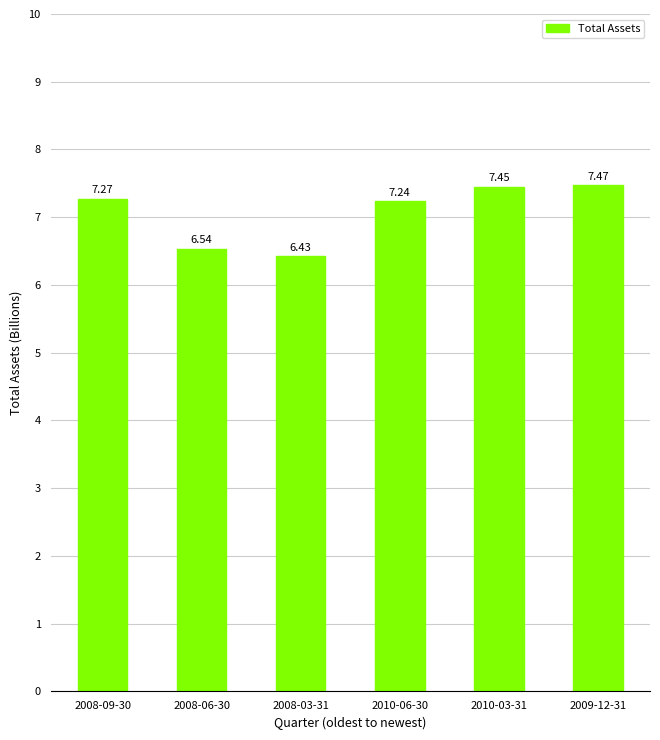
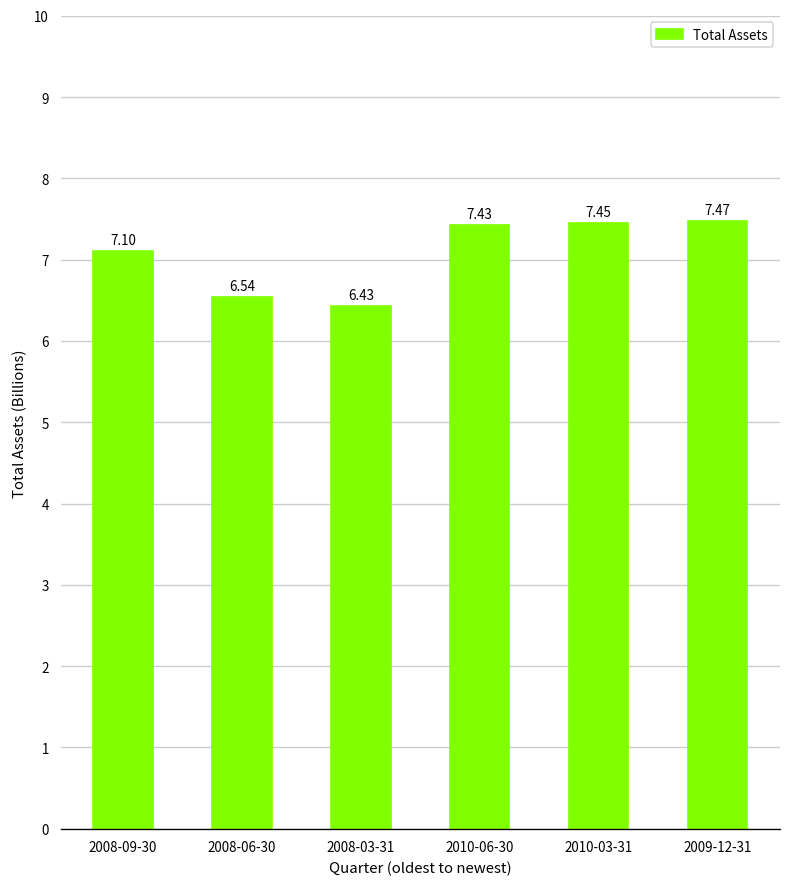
2008-09-30: 7.27 -> 7.10
2010-06-30: 7.24 -> 7.43
